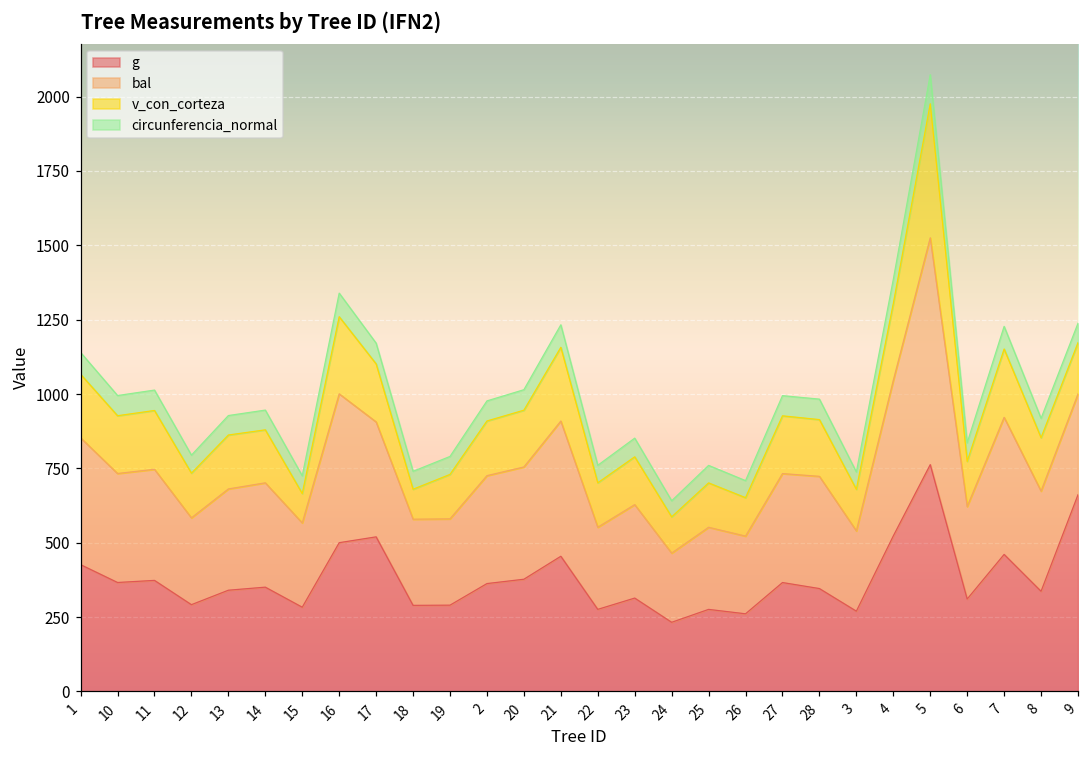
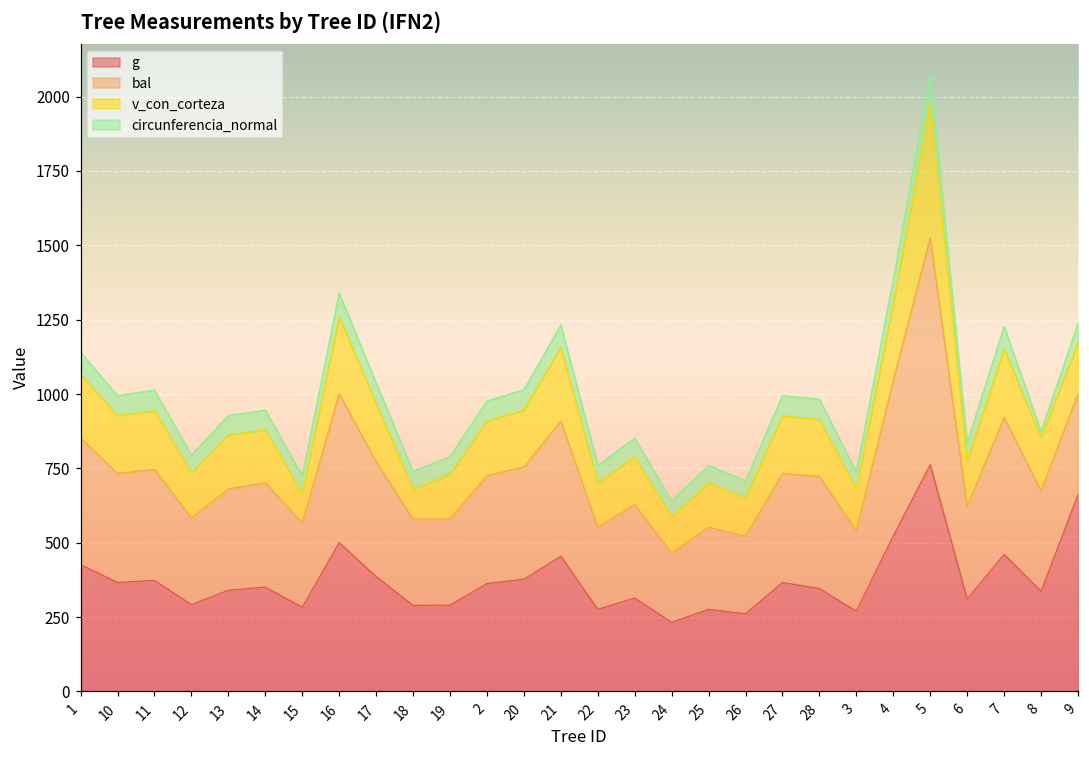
g, 17: 520 -> 390
circunferencia_normal, 8: 70 -> 20
